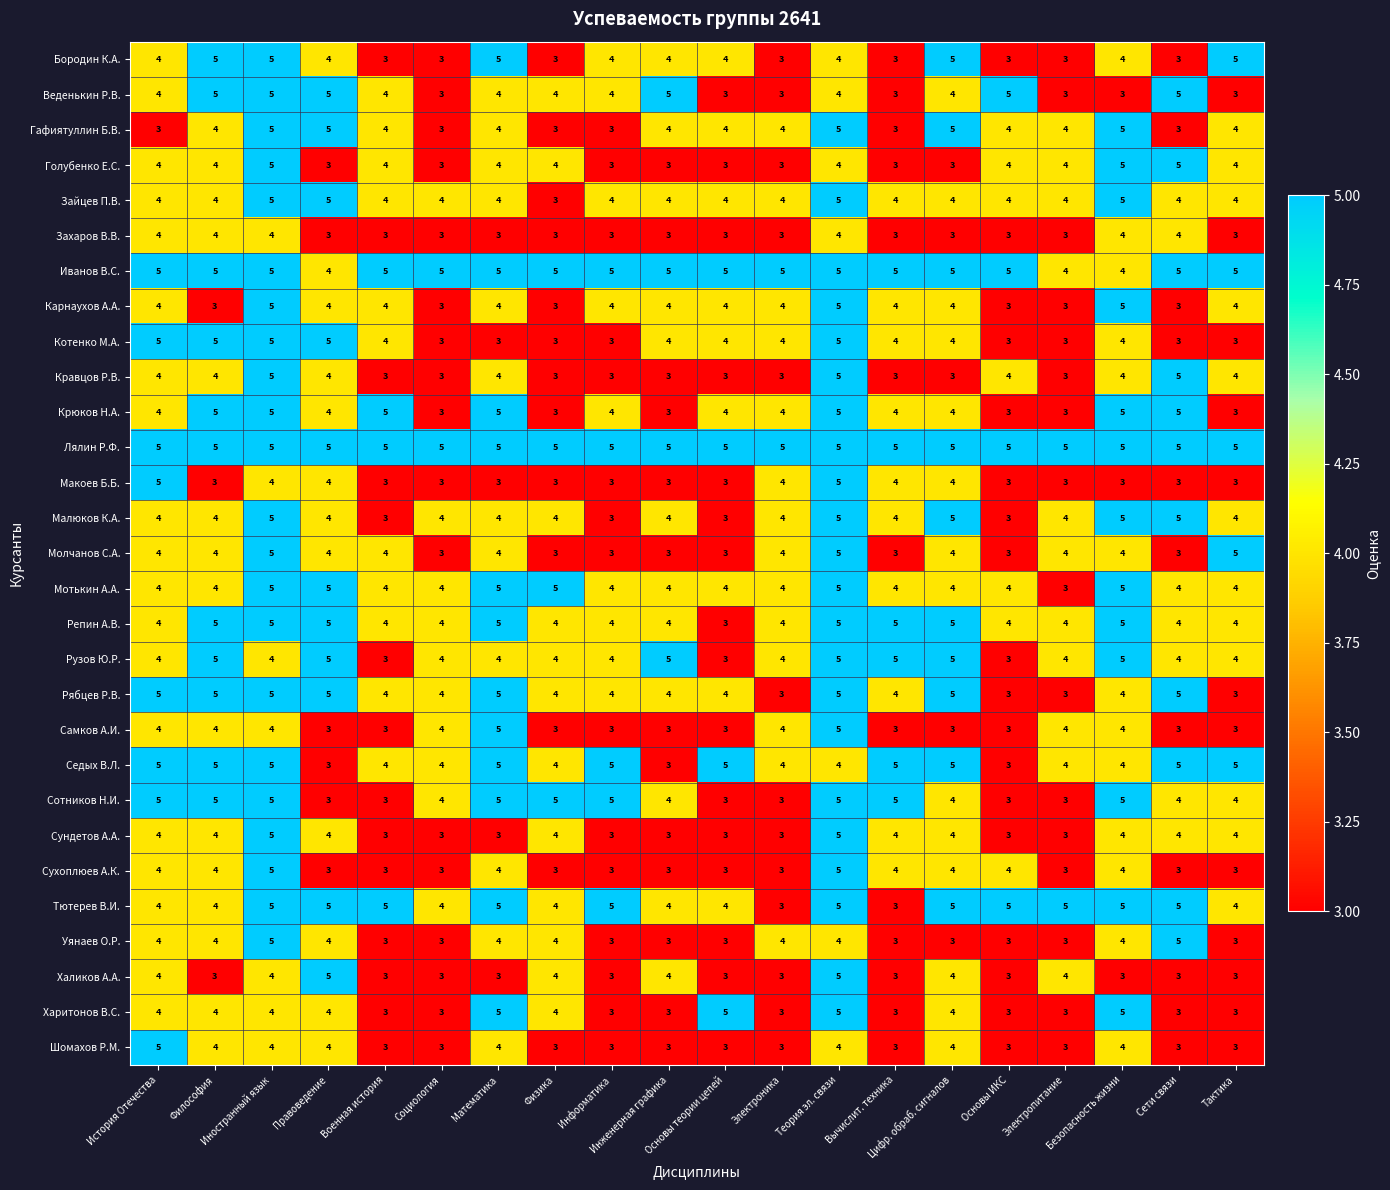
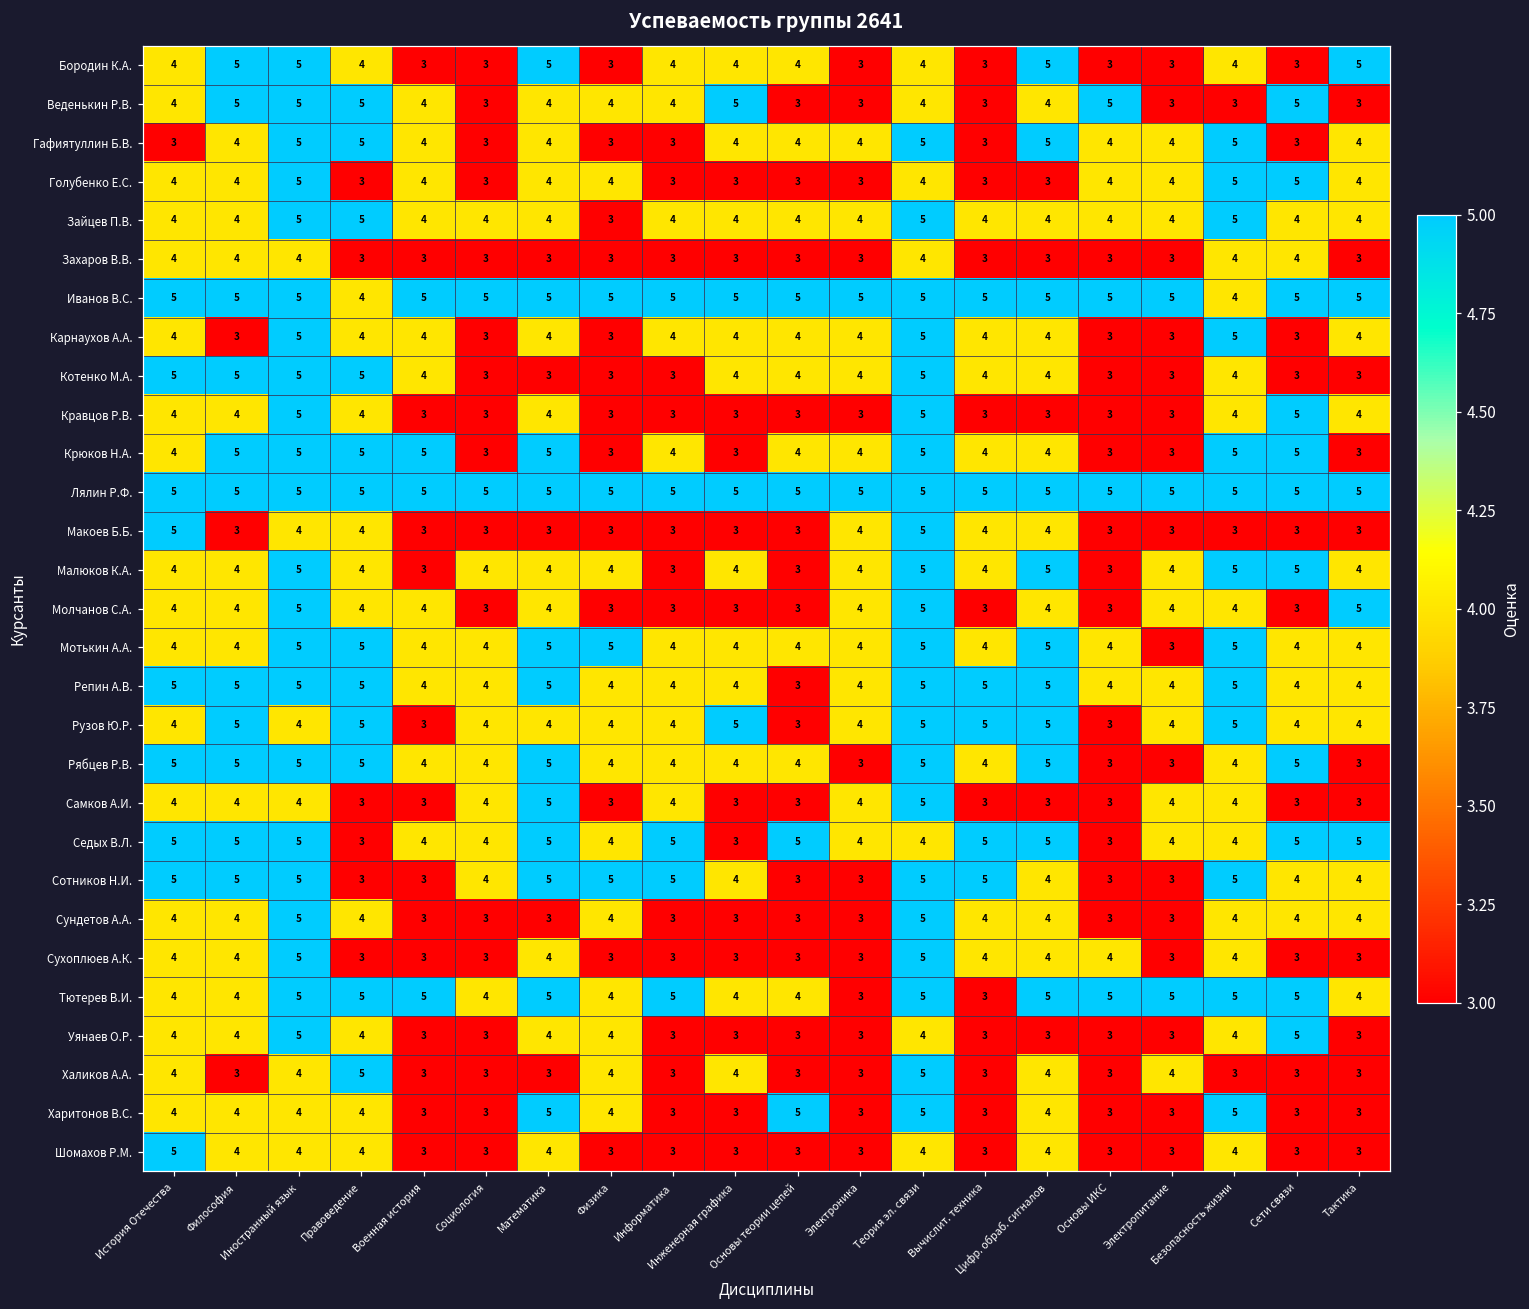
Иванов В.С., Электропитание: 4 -> 5
Кравцов Р.В., Основы ИКС: 4 -> 3
Крюков Н.А., Правоведение: 4 -> 5
Мотькин А.А., Цифр. обраб. сигналов: 4 -> 5
Репин А.В., История Отечества: 4 -> 5
Самков А.И., Информатика: 3 -> 4
Уянаев О.Р., Электроника: 4 -> 3
